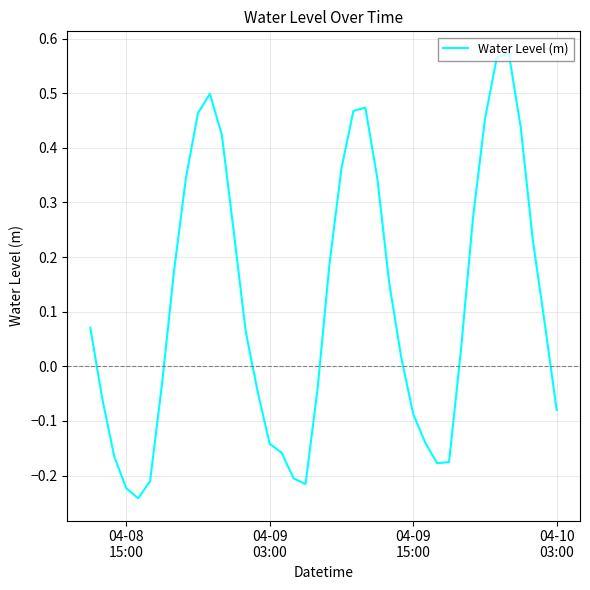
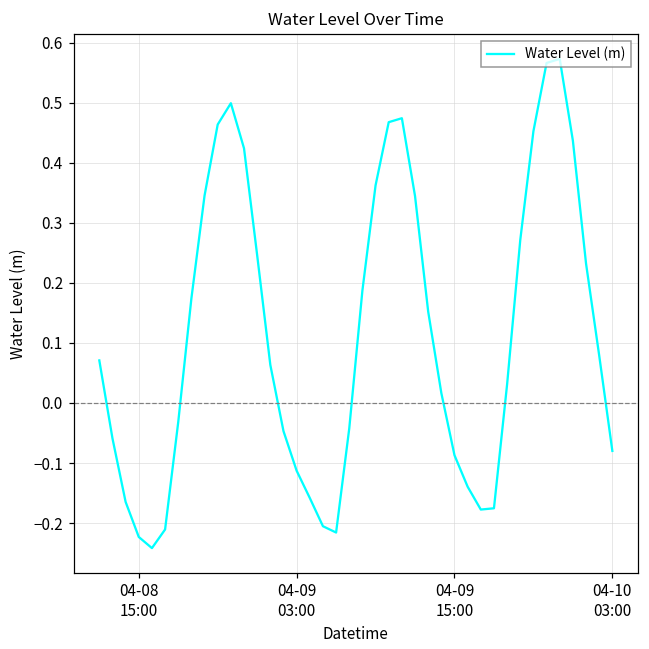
04-09 03:00: -0.14 -> -0.11
